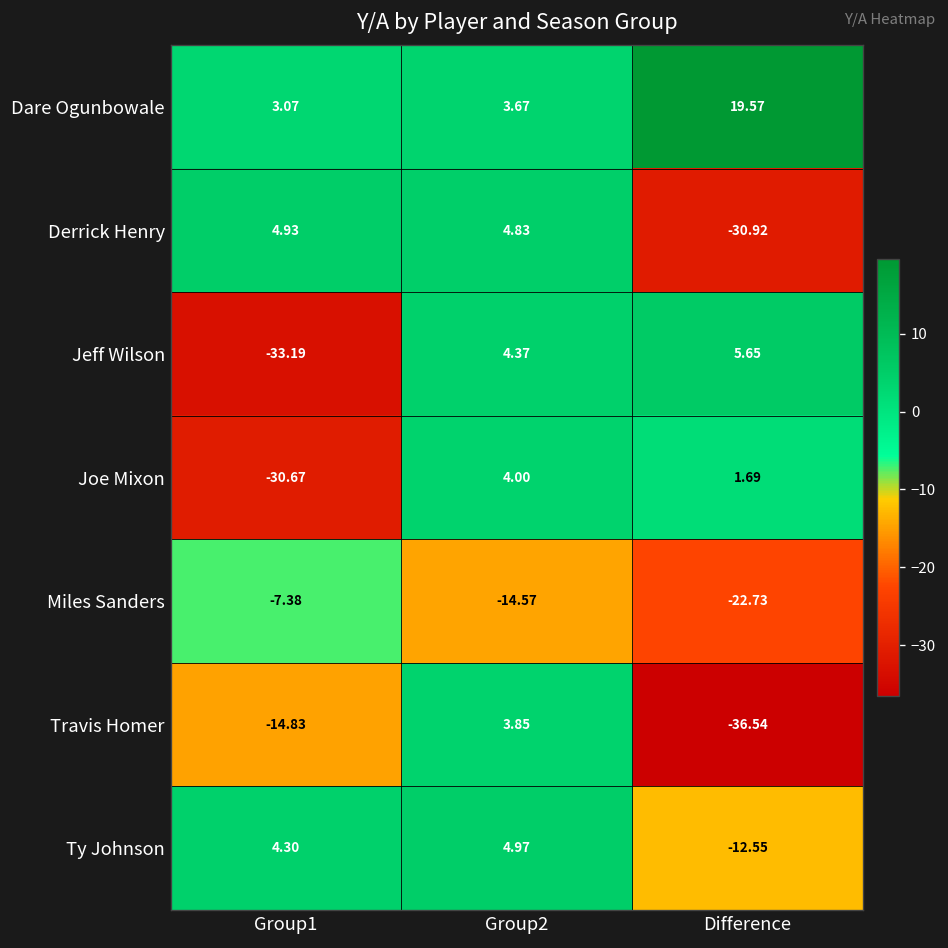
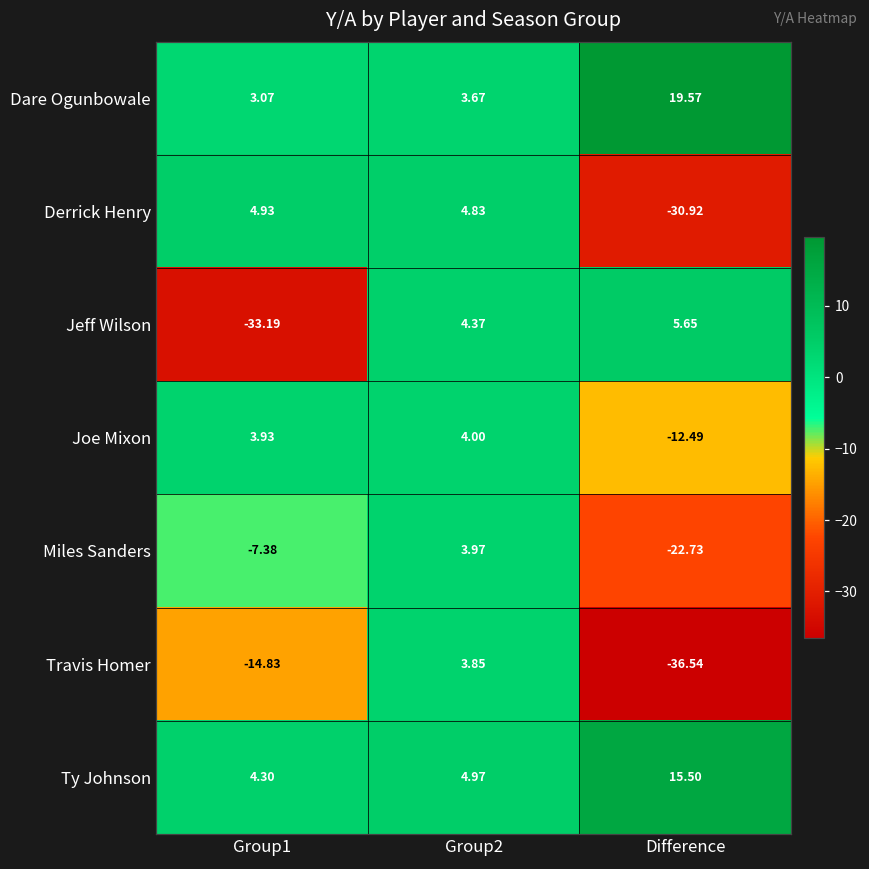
Joe Mixon, Group1: -30.67 -> 3.93
Joe Mixon, Difference: 1.69 -> -12.49
Miles Sanders, Group2: -14.57 -> 3.97
Ty Johnson, Difference: -12.55 -> 15.50
